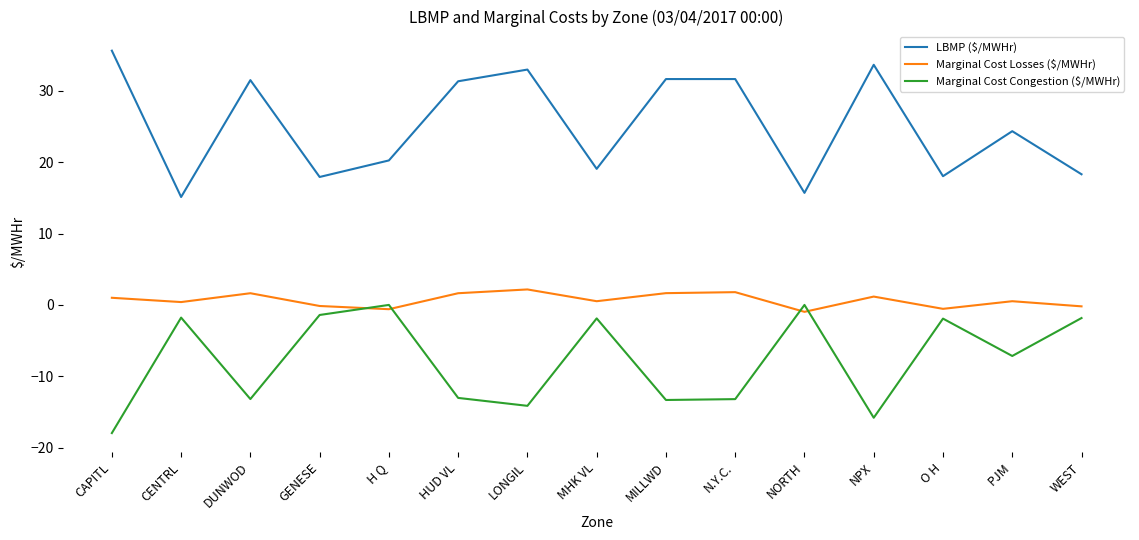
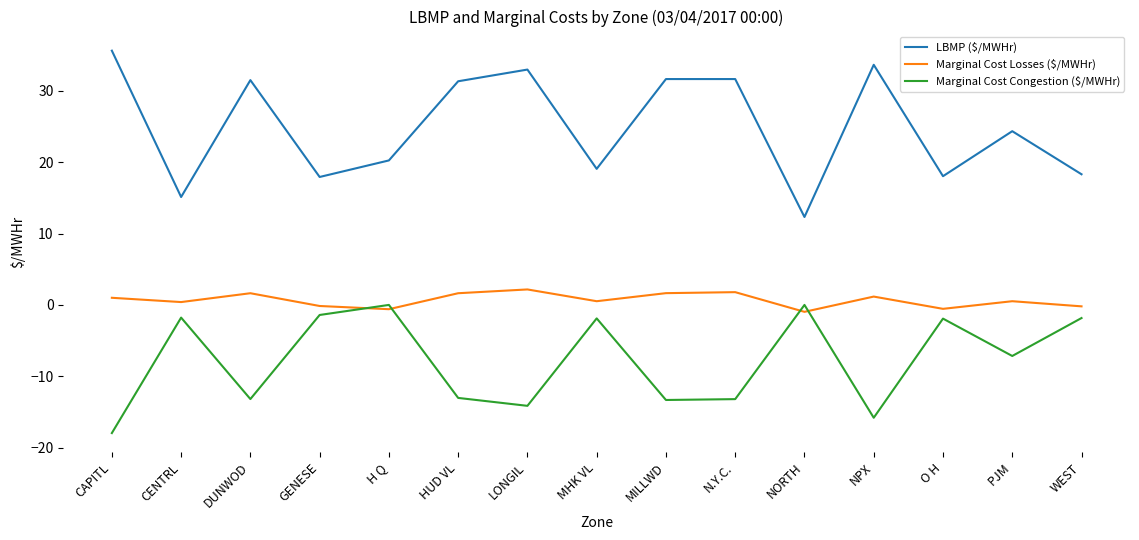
LBMP ($/MWHr), NORTH: 16 -> 12
